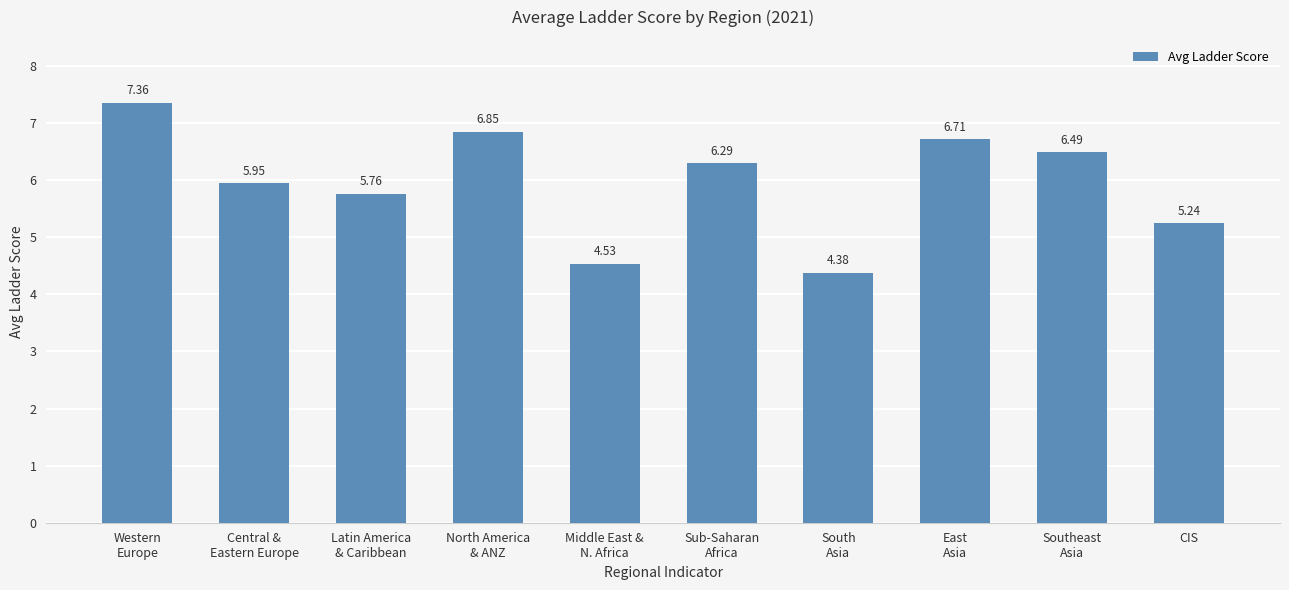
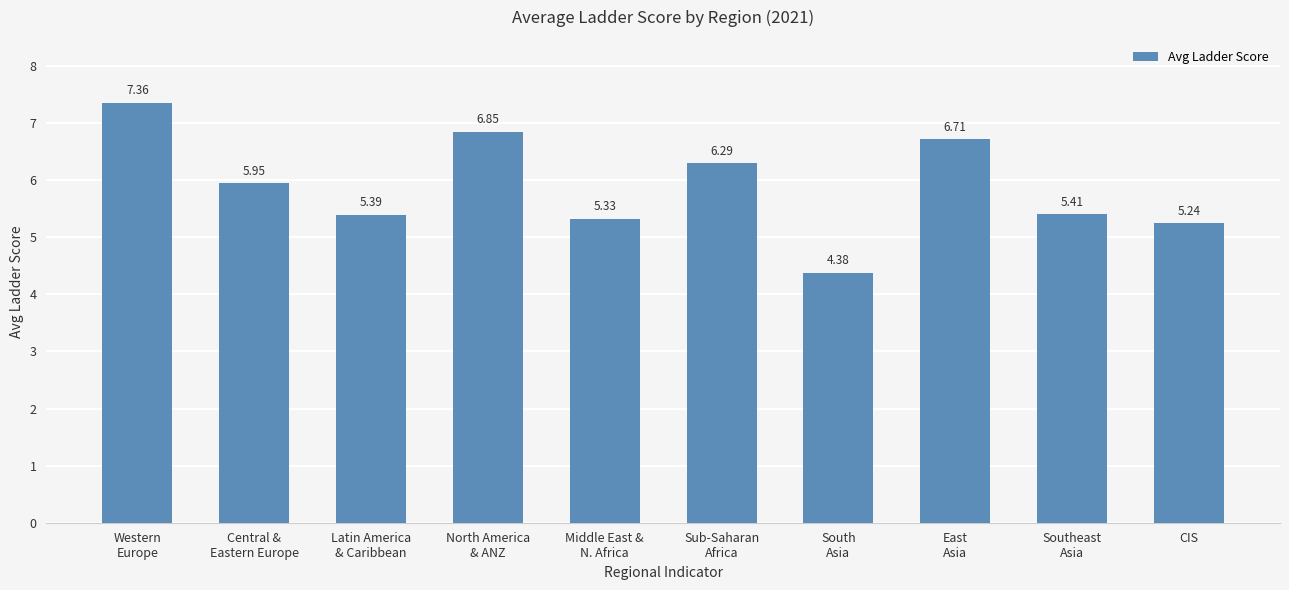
Latin America & Caribbean: 5.76 -> 5.39
Middle East & N. Africa: 4.53 -> 5.33
Southeast Asia: 6.49 -> 5.41
